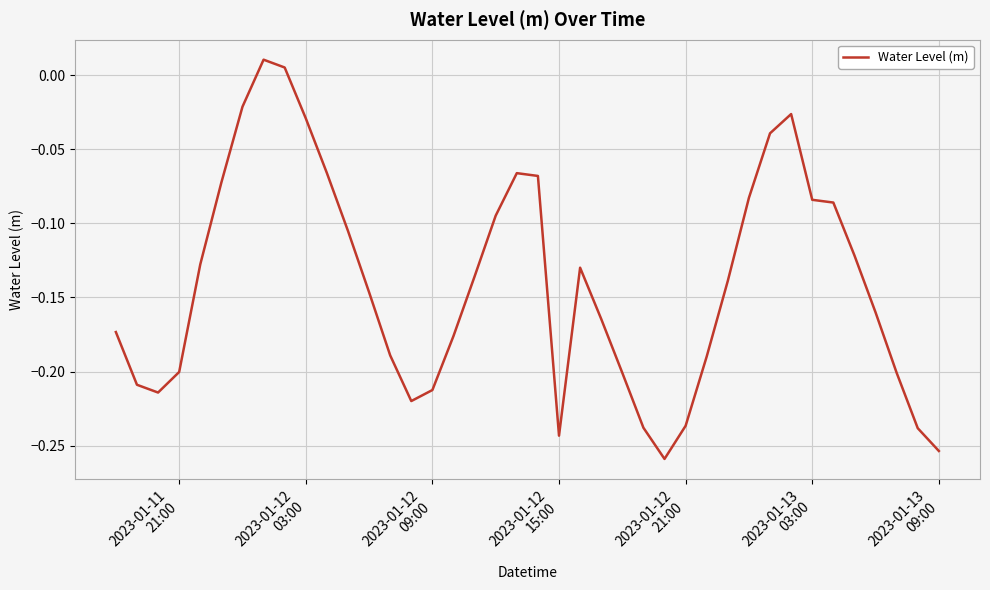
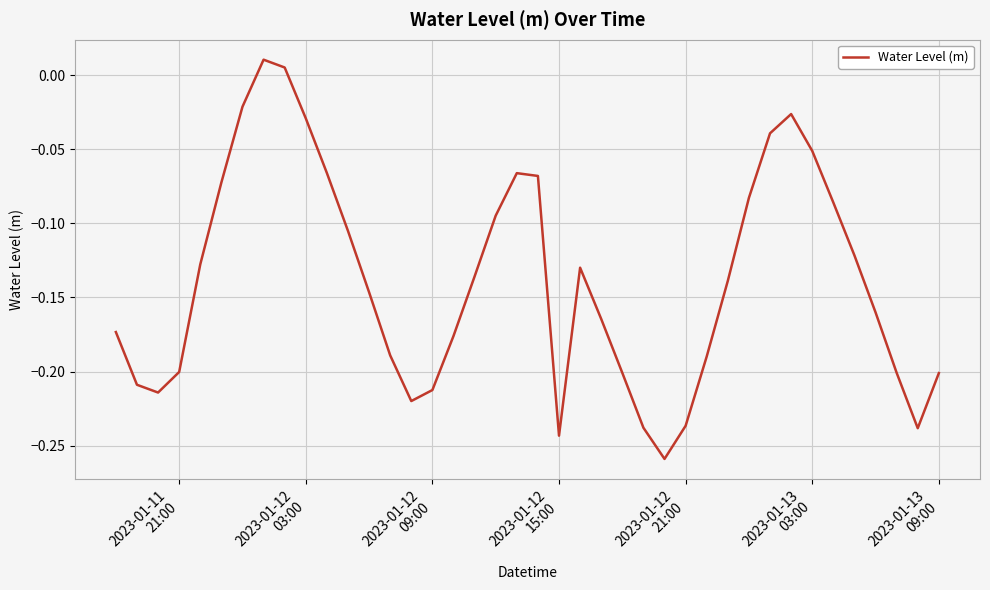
2023-01-13 03:00: -0.084 -> -0.051
2023-01-13 09:00: -0.254 -> -0.201
